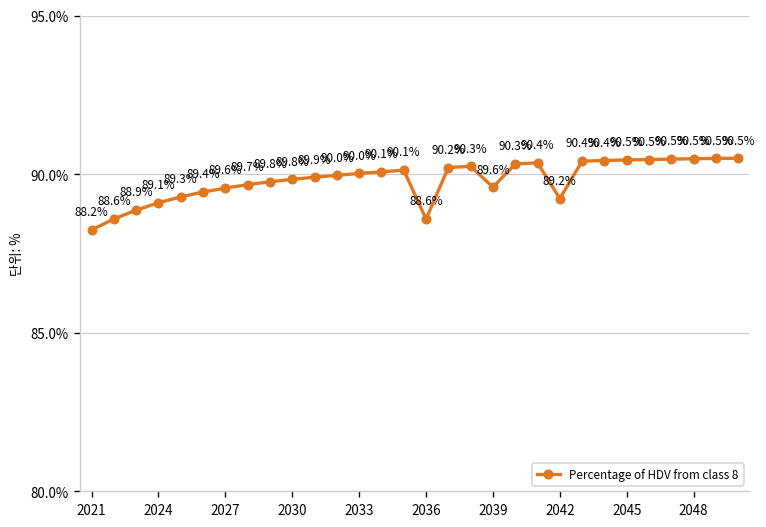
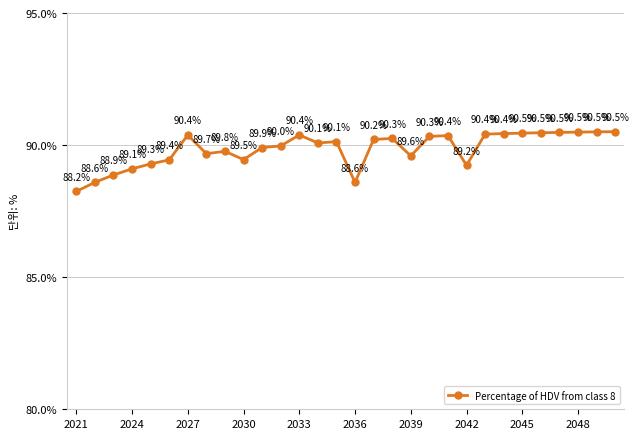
2027: 89.6% -> 90.4%
2030: 89.8% -> 89.5%
2033: 90.0% -> 90.4%
